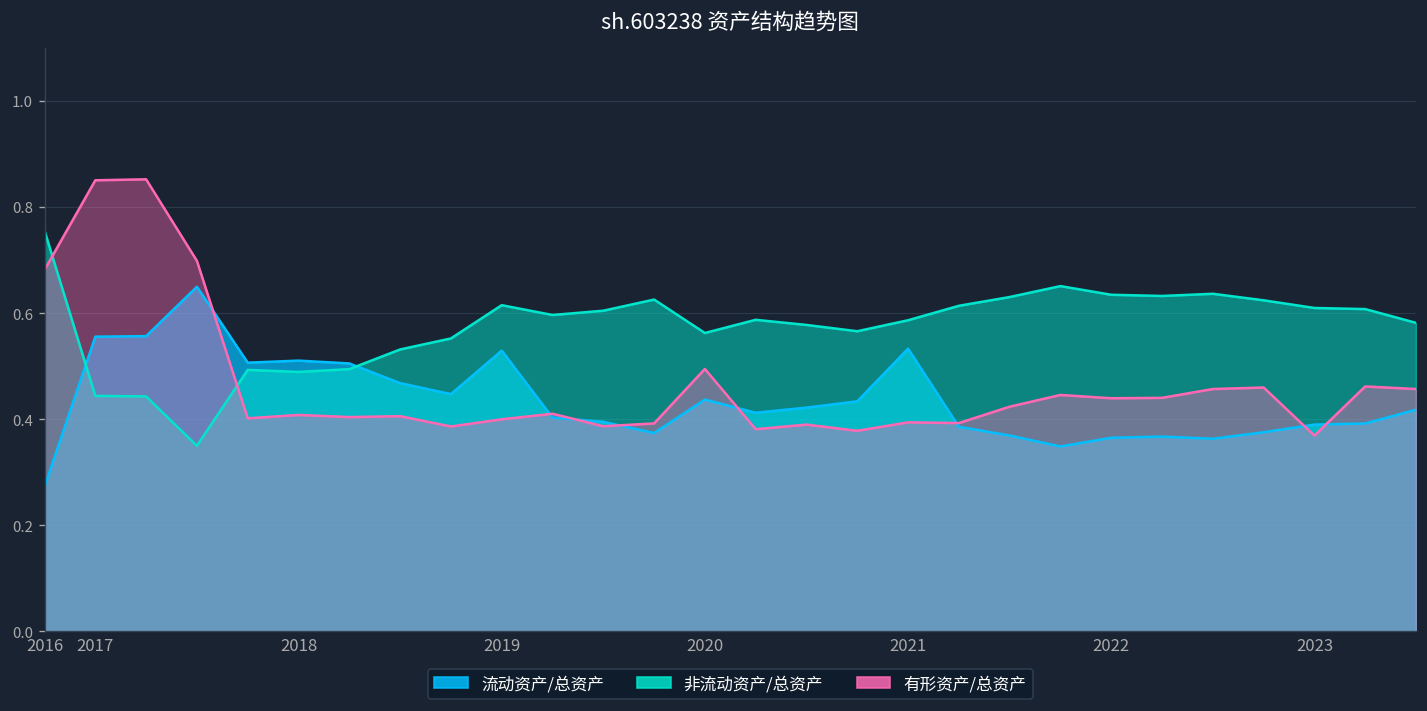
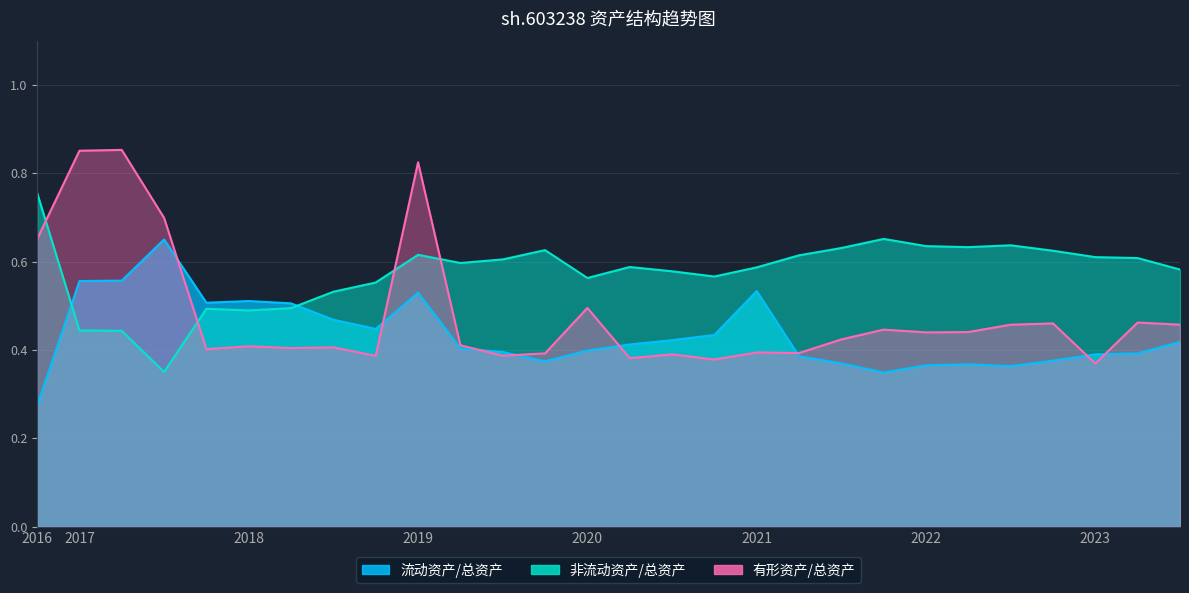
有形资产/总资产, 2016: 0.68 -> 0.65
有形资产/总资产, 2019: 0.40 -> 0.82
流动资产/总资产, 2020: 0.44 -> 0.40
